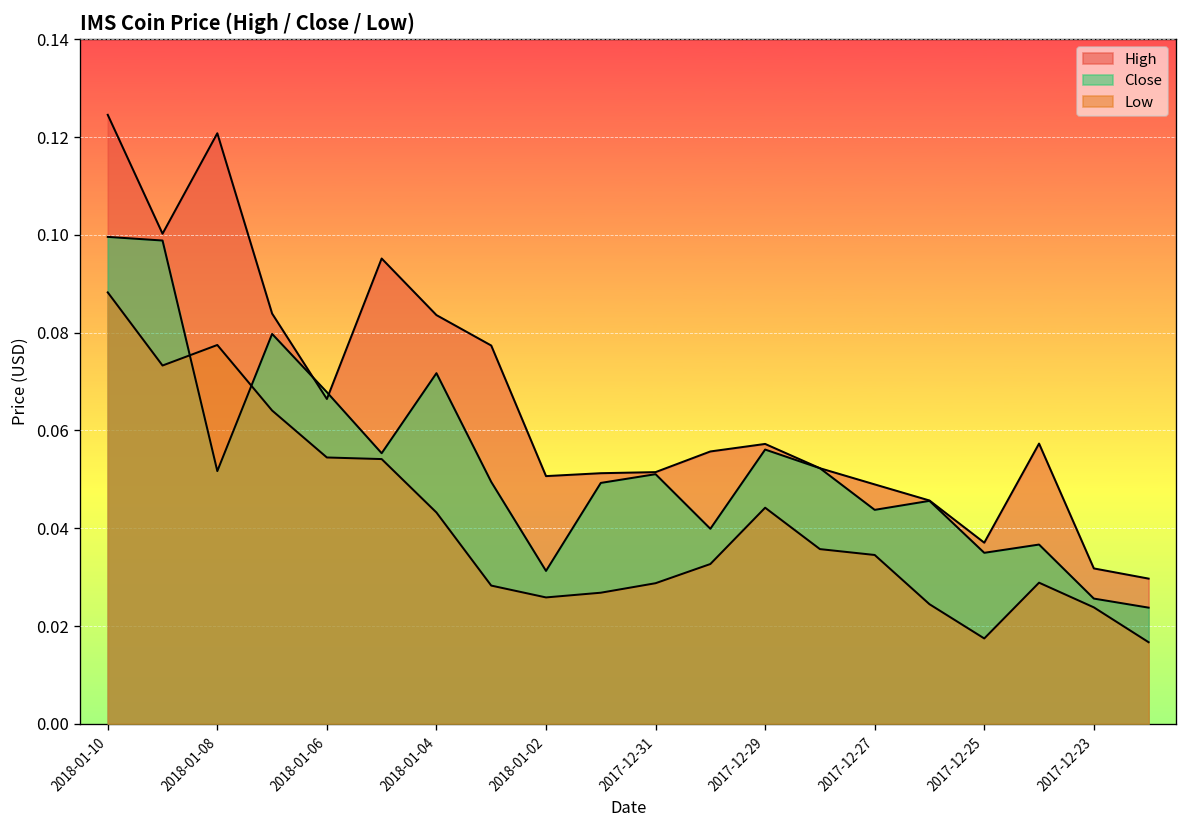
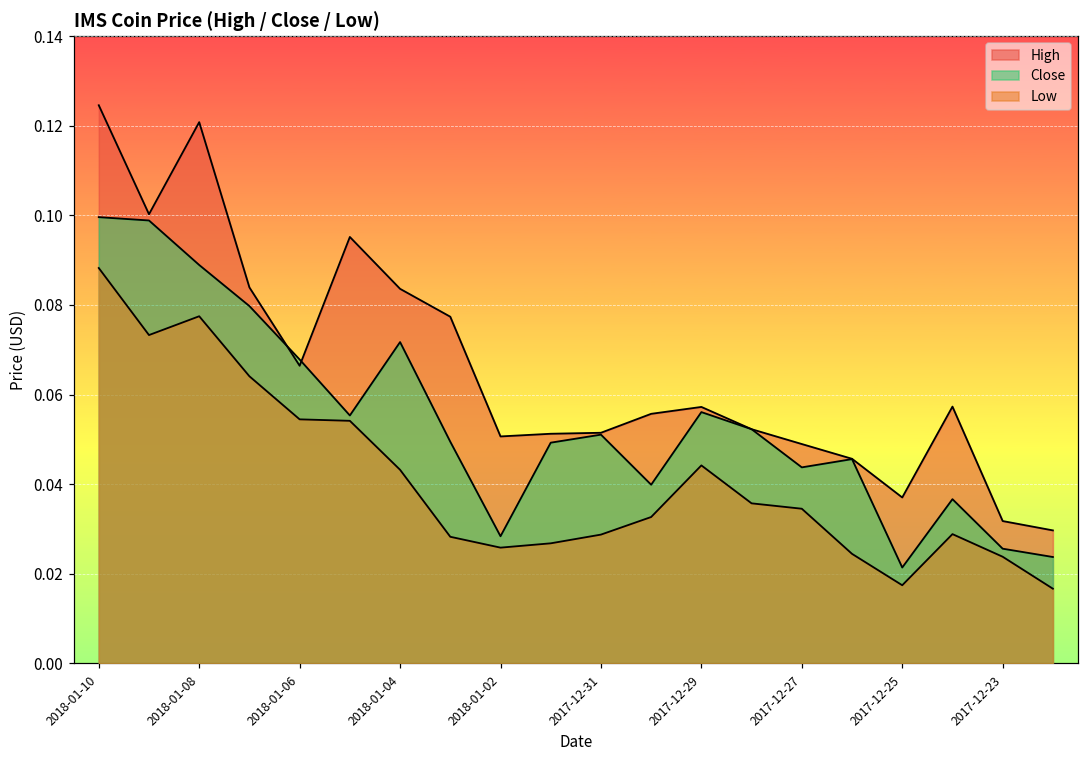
Close, 2018-01-08: 0.052 -> 0.089
Close, 2018-01-02: 0.031 -> 0.028
Close, 2017-12-25: 0.035 -> 0.021
